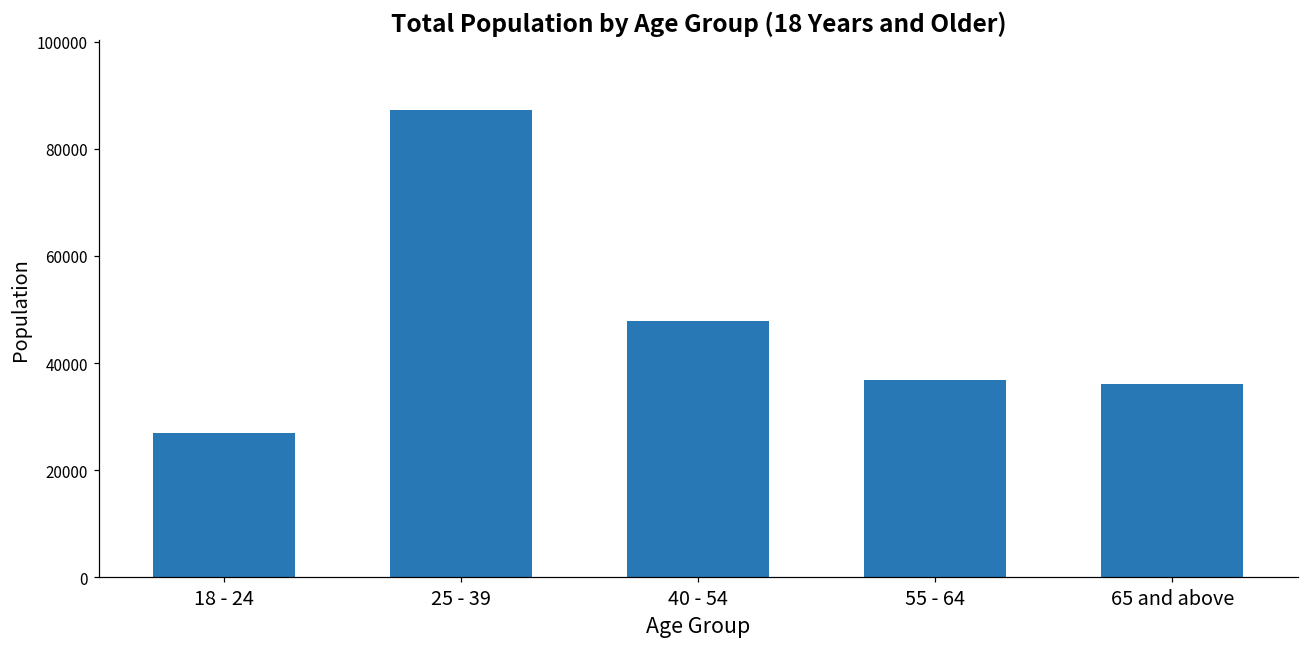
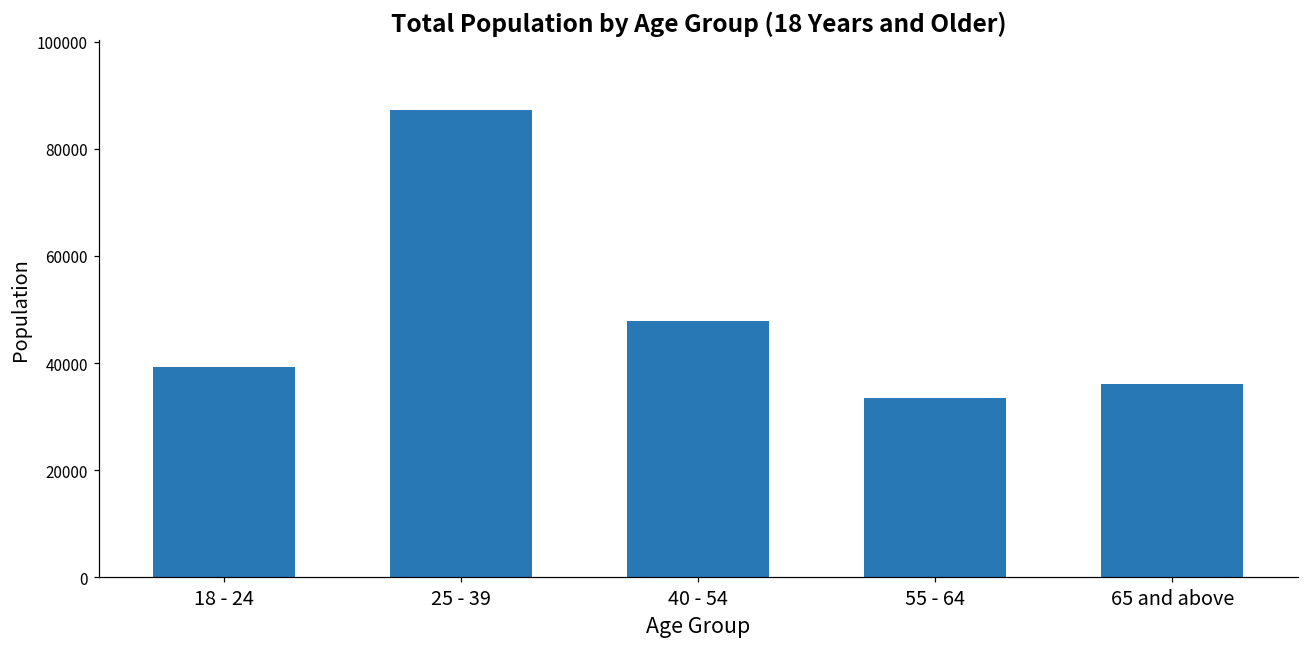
18 - 24: 27000 -> 39000
55 - 64: 37000 -> 33000
